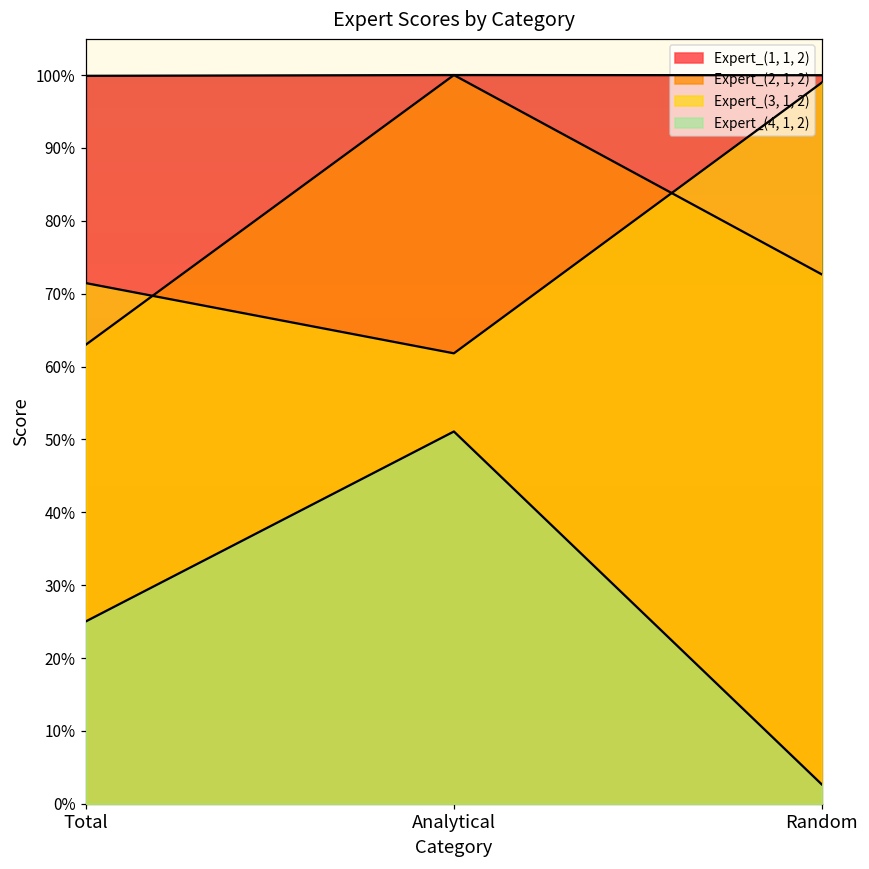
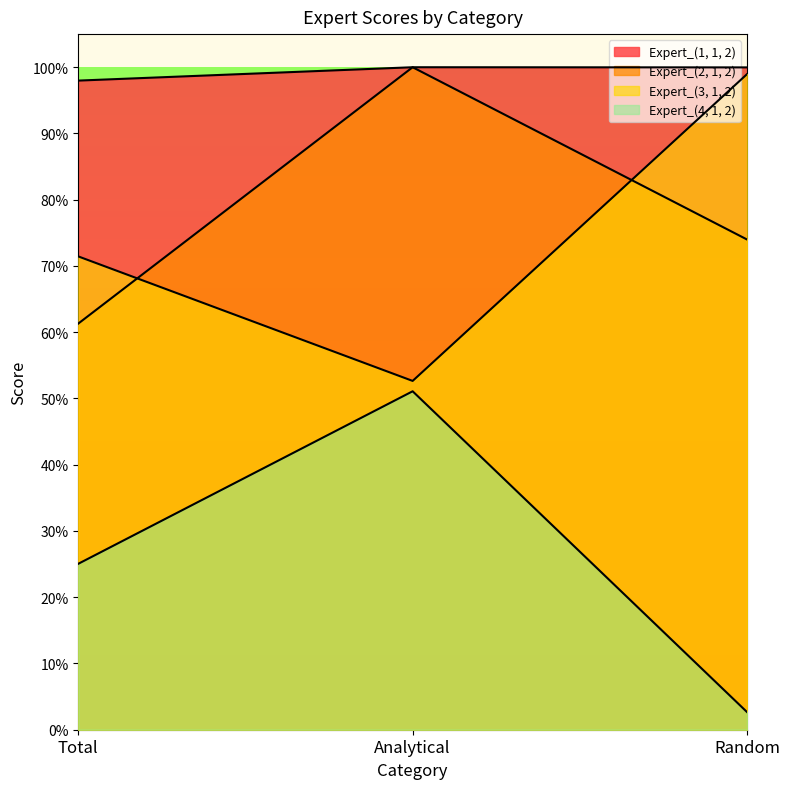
Expert_(1, 1, 2), Total: 100% -> 98%
Expert_(2, 1, 2), Total: 63% -> 61%
Expert_(3, 1, 2), Analytical: 62% -> 53%
Expert_(2, 1, 2), Random: 73% -> 74%
